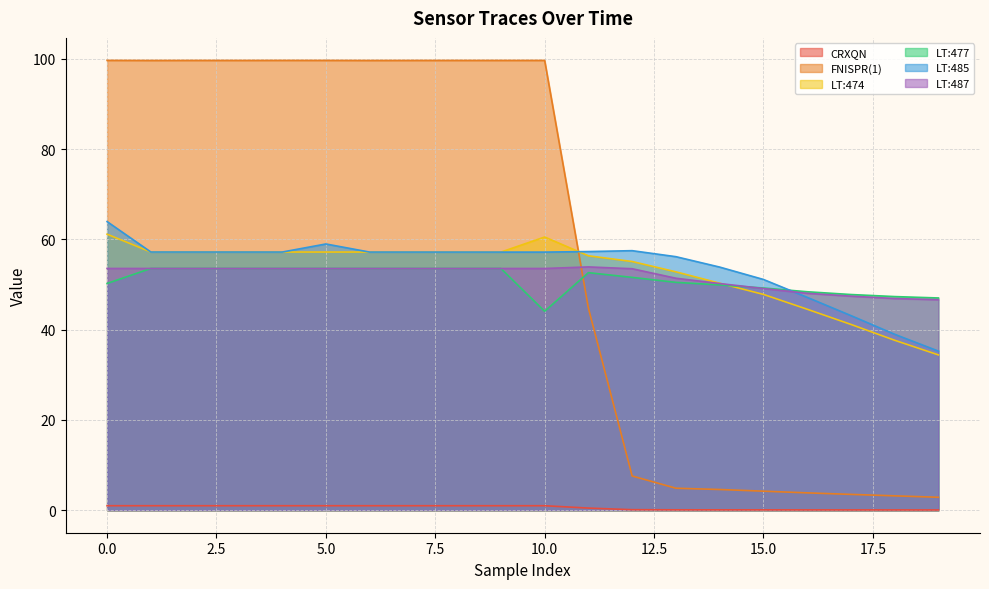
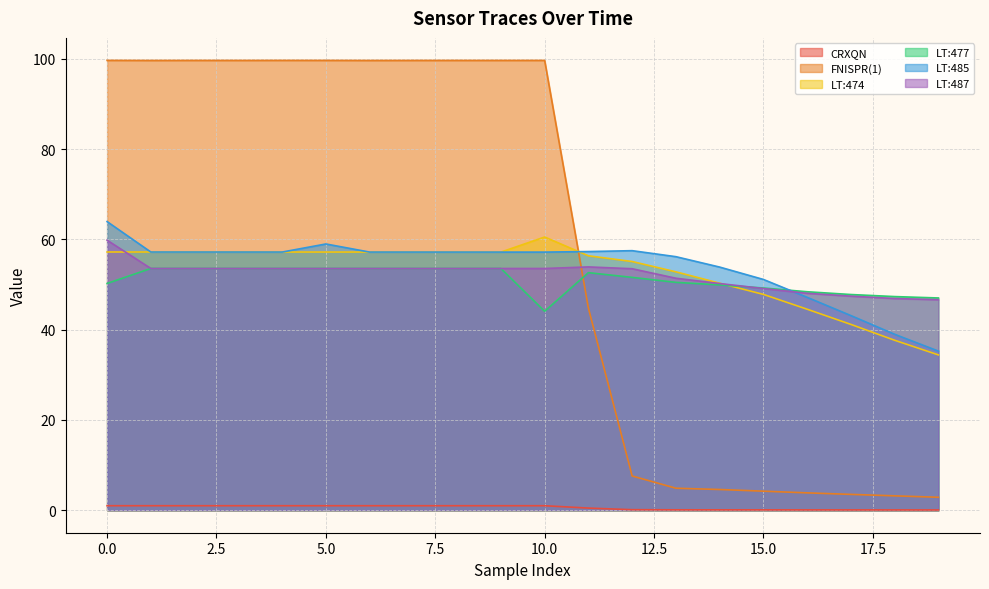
LT:474, 0.0: 61 -> 57
LT:487, 0.0: 54 -> 60
